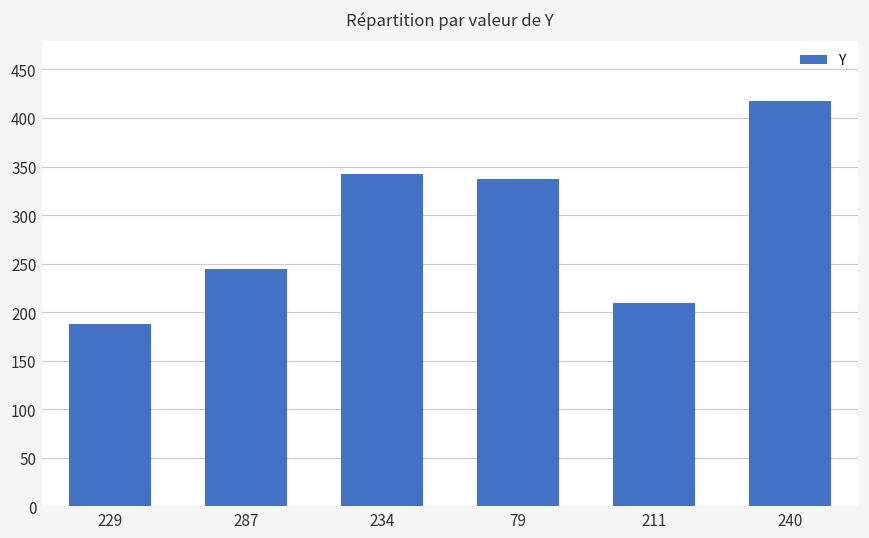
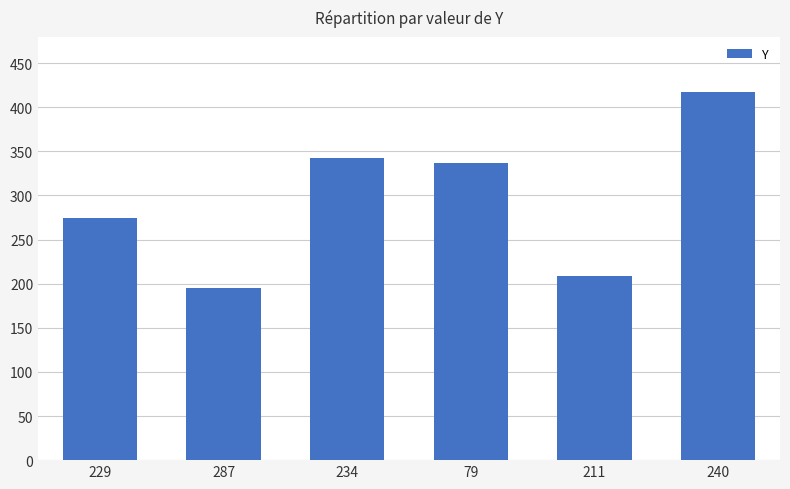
229: 190 -> 270
287: 240 -> 200
